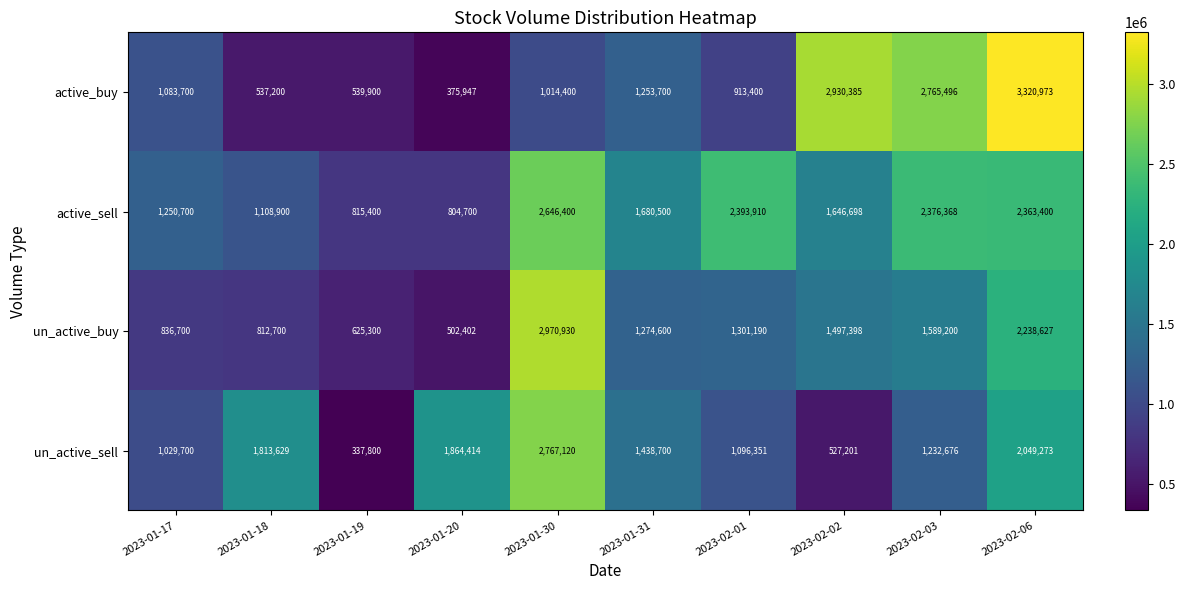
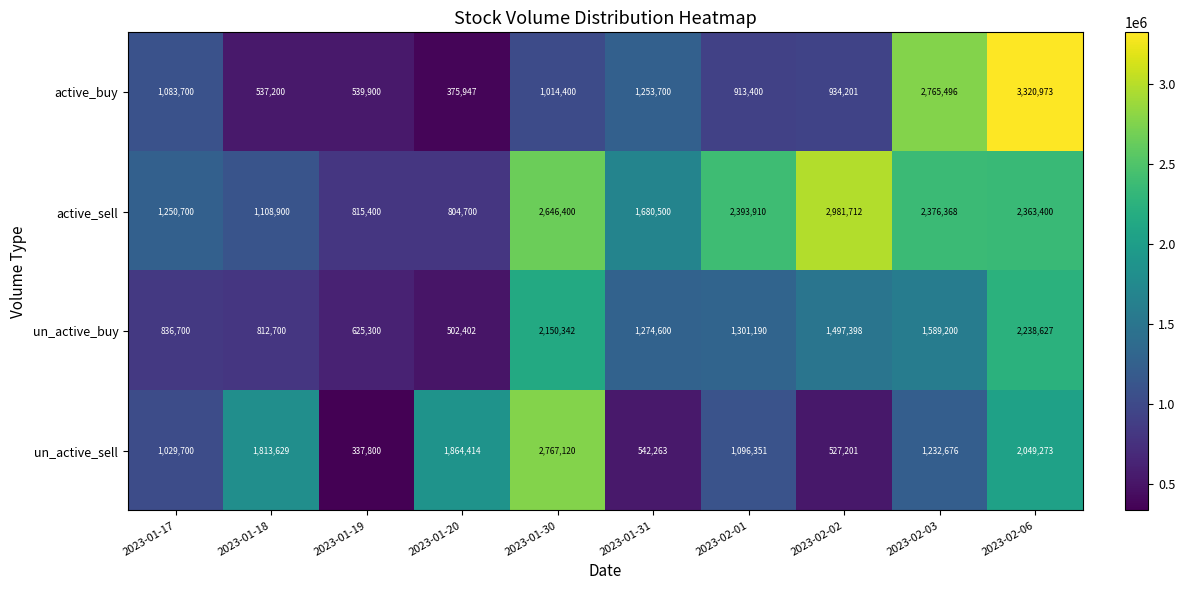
active_buy, 2023-02-02: 2,930,385 -> 934,201
active_sell, 2023-02-02: 1,646,698 -> 2,981,712
un_active_buy, 2023-01-30: 2,970,930 -> 2,150,342
un_active_sell, 2023-01-31: 1,438,700 -> 542,263
